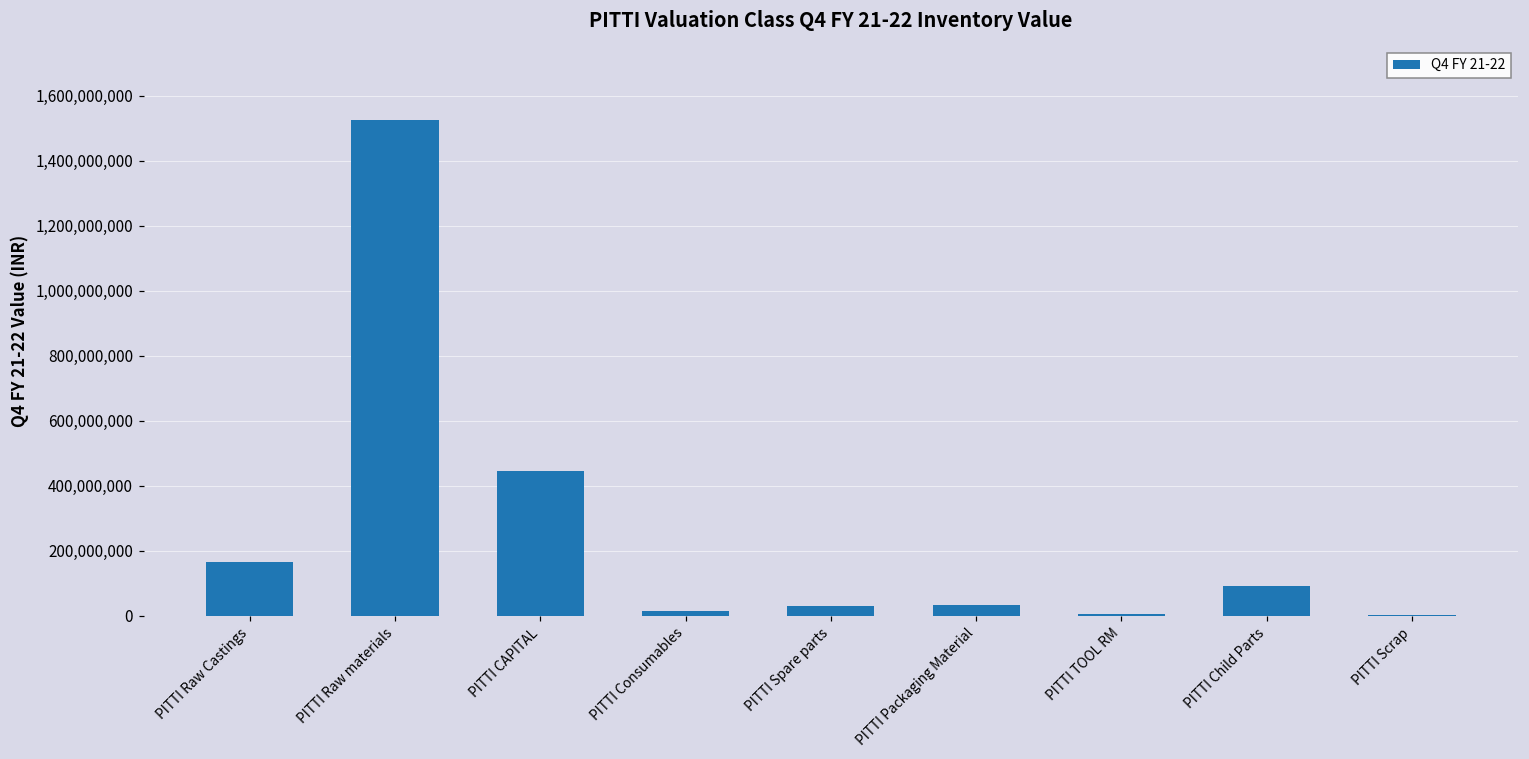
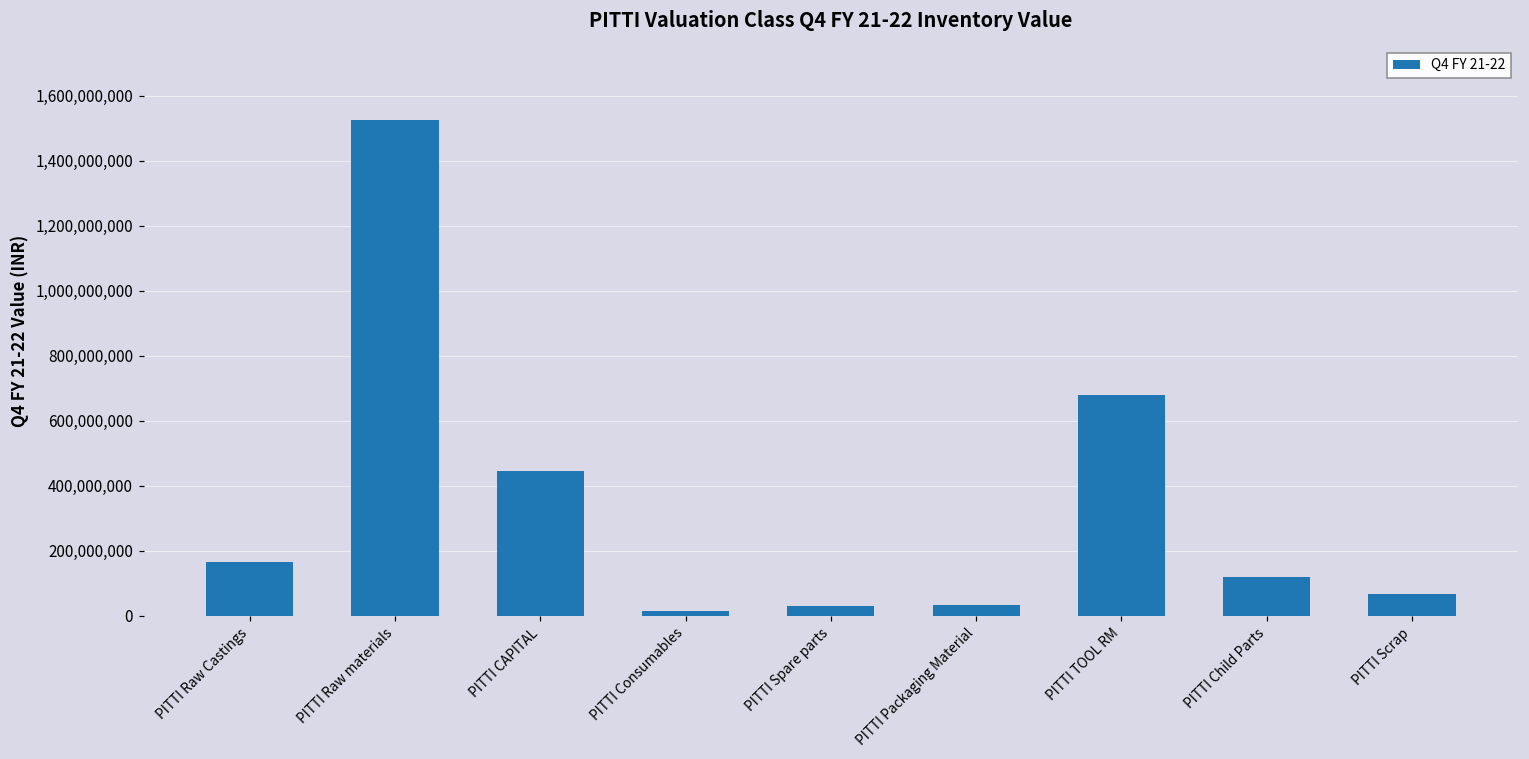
PITTI TOOL RM: 0 -> 680,000,000
PITTI Child Parts: 90,000,000 -> 120,000,000
PITTI Scrap: 0 -> 70,000,000
